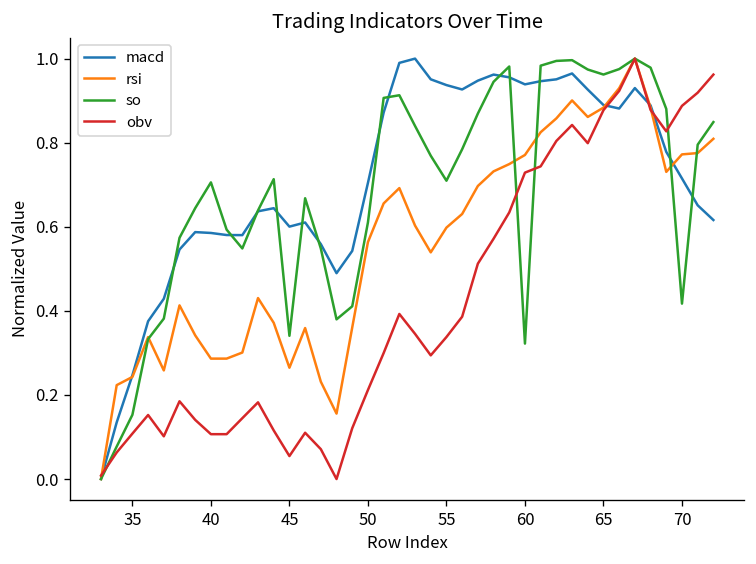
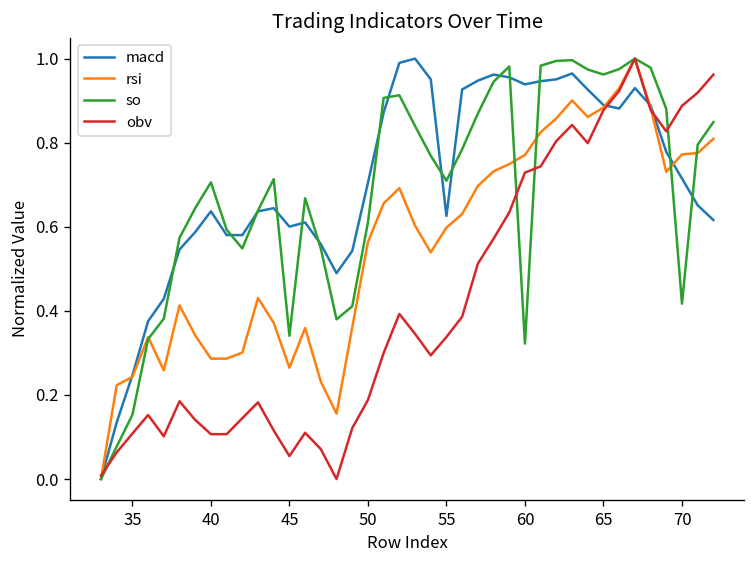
macd, 40: 0.59 -> 0.64
obv, 50: 0.21 -> 0.19
macd, 55: 0.94 -> 0.63
